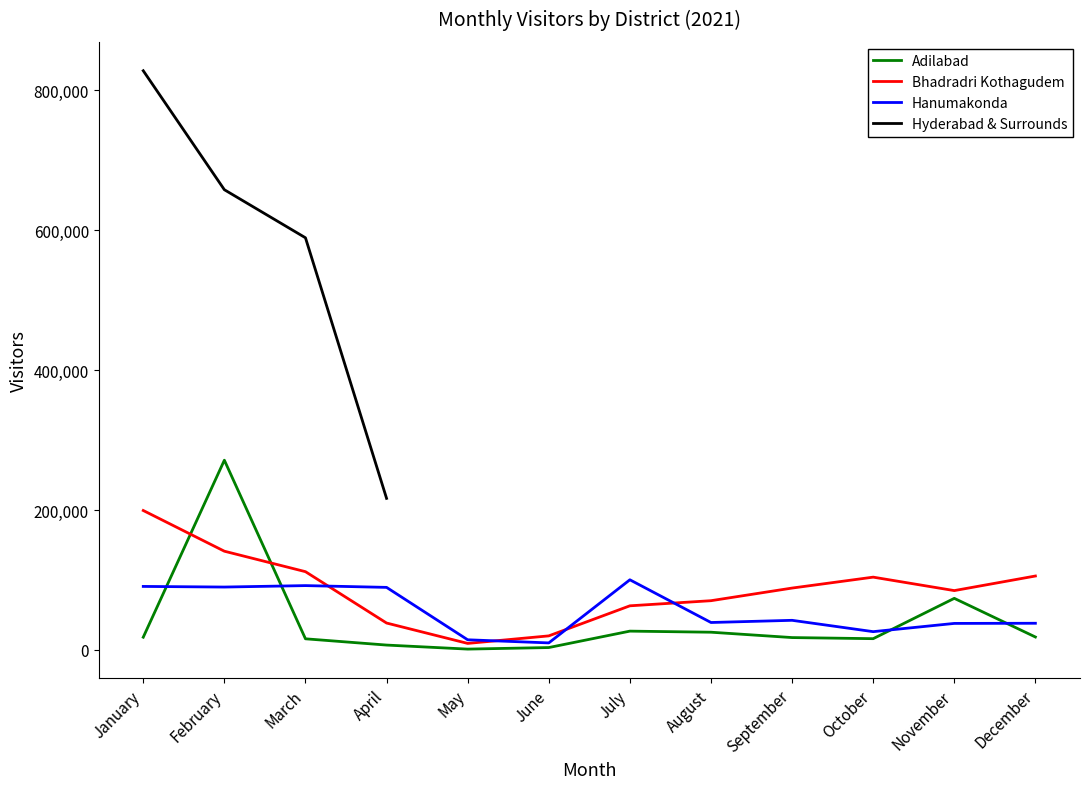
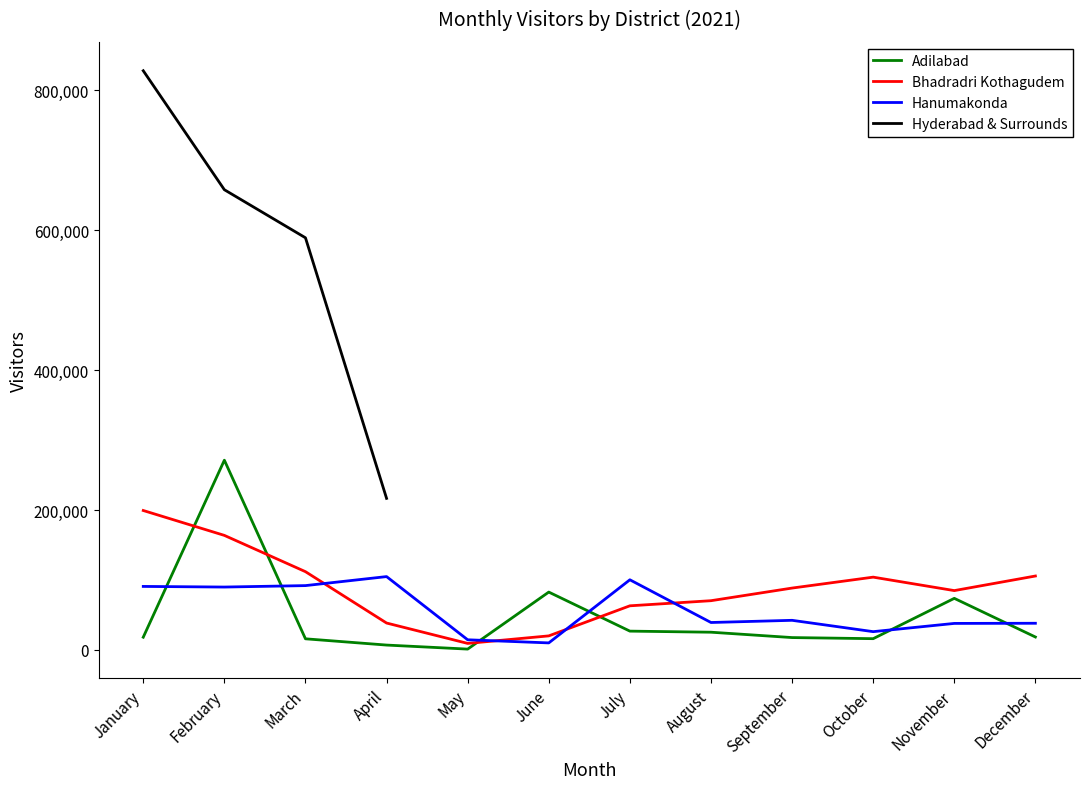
Bhadradri Kothagudem, February: 140,000 -> 160,000
Hanumakonda, April: 90,000 -> 100,000
Adilabad, June: 0 -> 80,000
